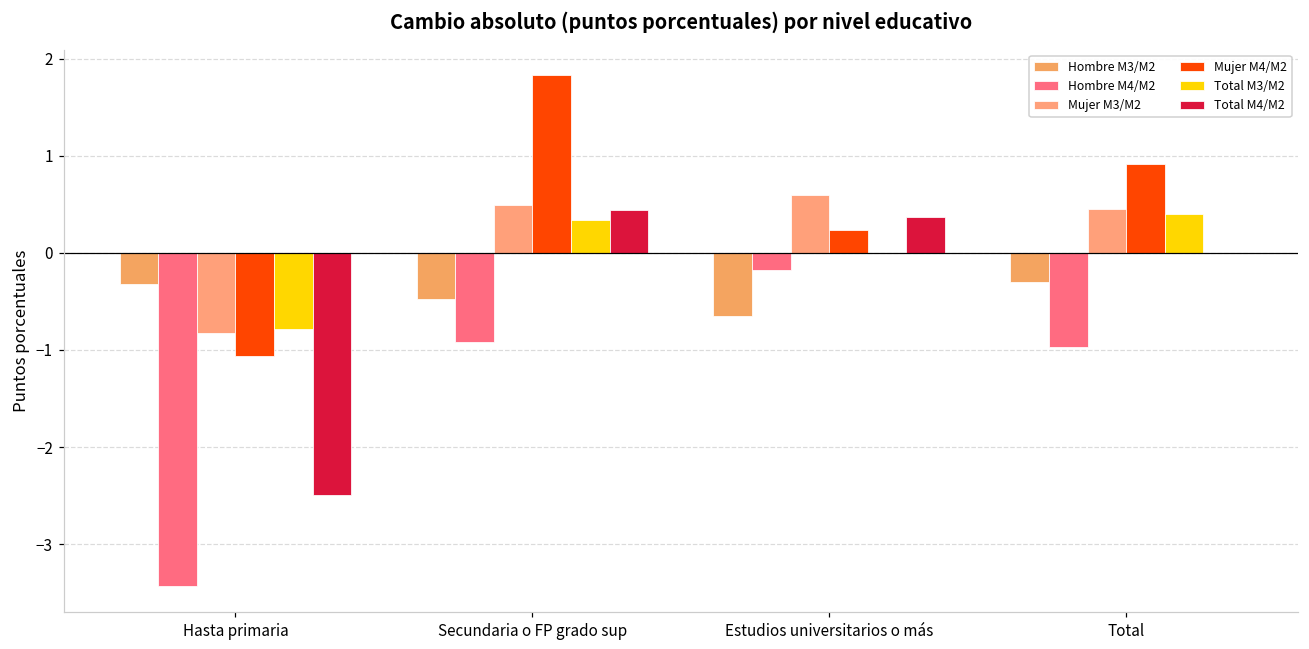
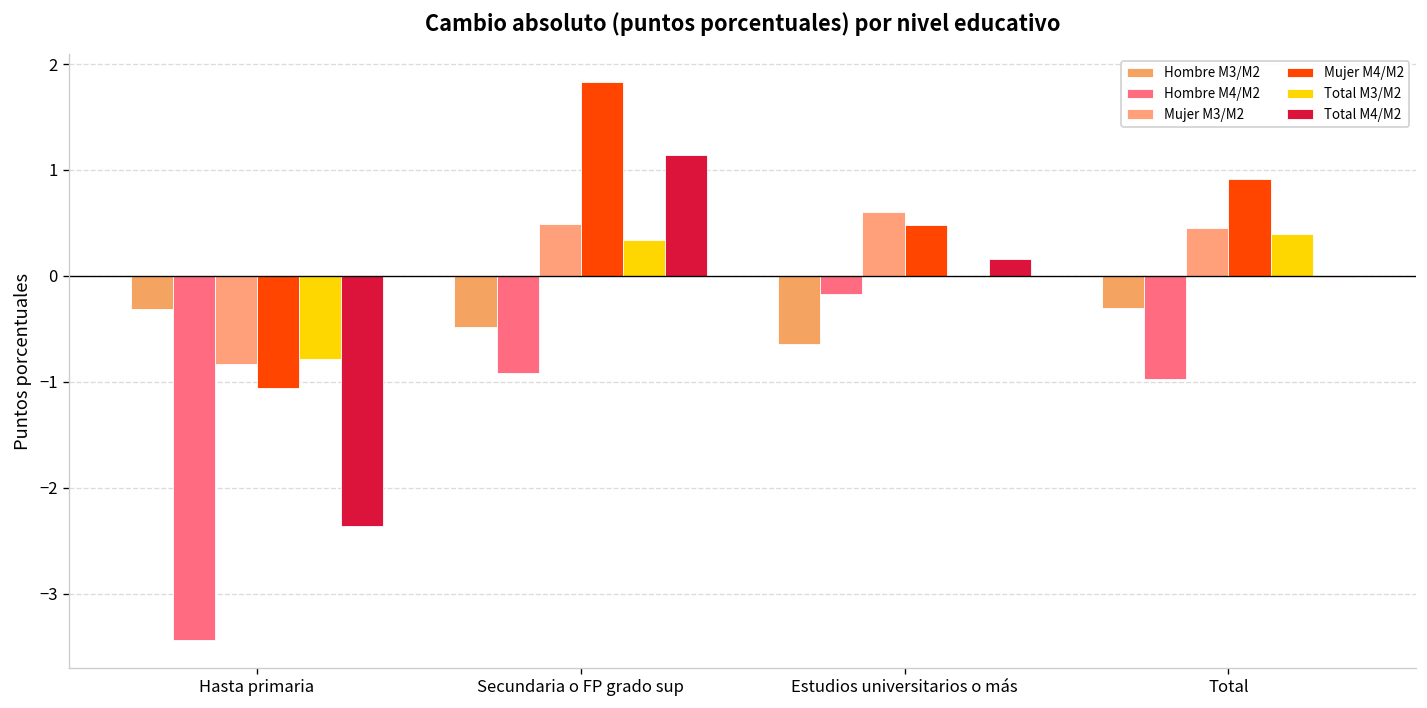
Total M4/M2, Hasta primaria: -2.5 -> -2.4
Total M4/M2, Secundaria o FP grado sup: 0.4 -> 1.1
Mujer M4/M2, Estudios universitarios o más: 0.2 -> 0.5
Total M4/M2, Estudios universitarios o más: 0.4 -> 0.2
